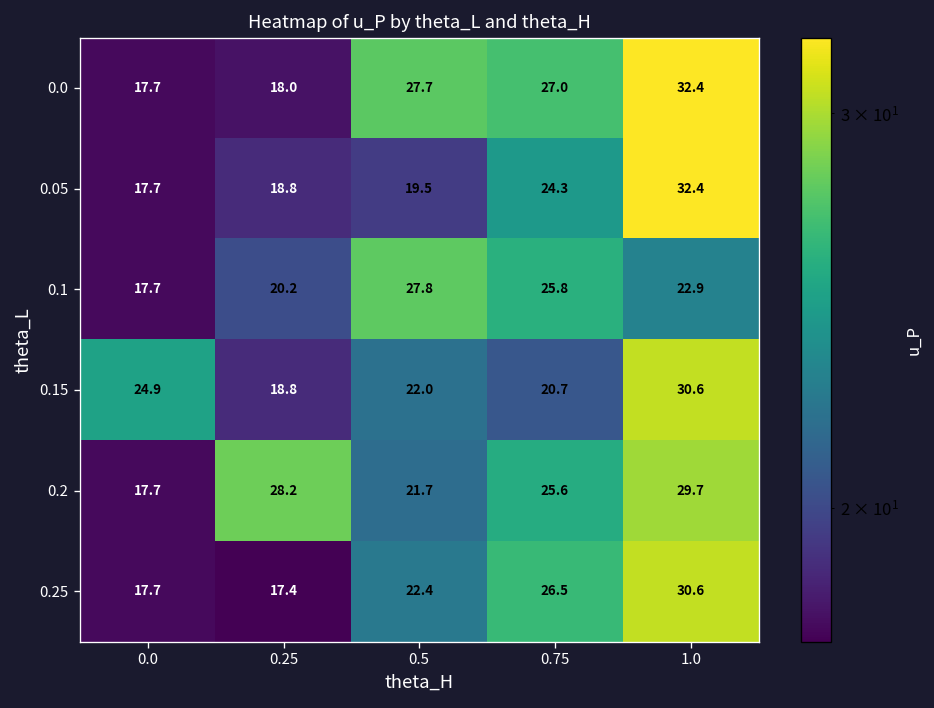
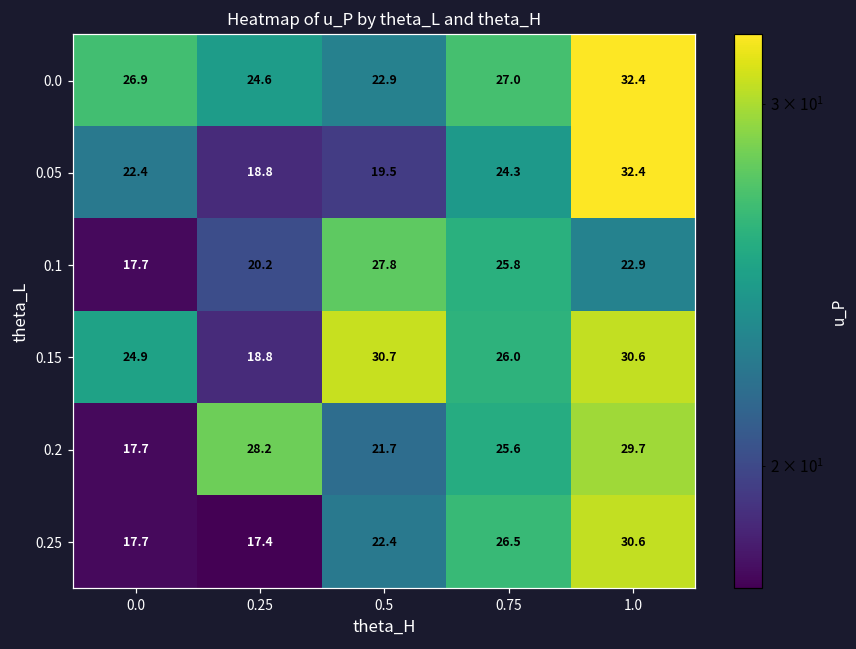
0.0, 0.0: 17.7 -> 26.9
0.0, 0.25: 18.0 -> 24.6
0.0, 0.5: 27.7 -> 22.9
0.05, 0.0: 17.7 -> 22.4
0.15, 0.5: 22.0 -> 30.7
0.15, 0.75: 20.7 -> 26.0
